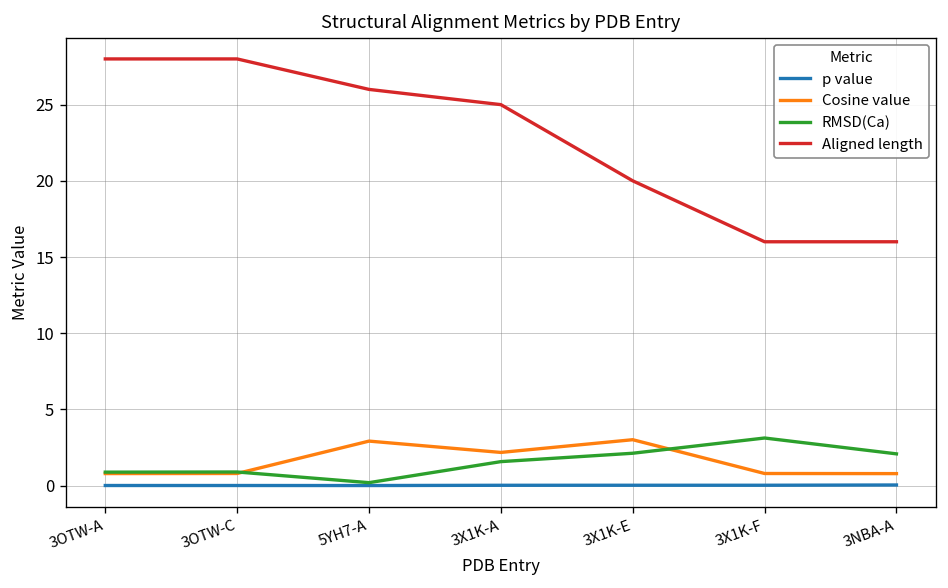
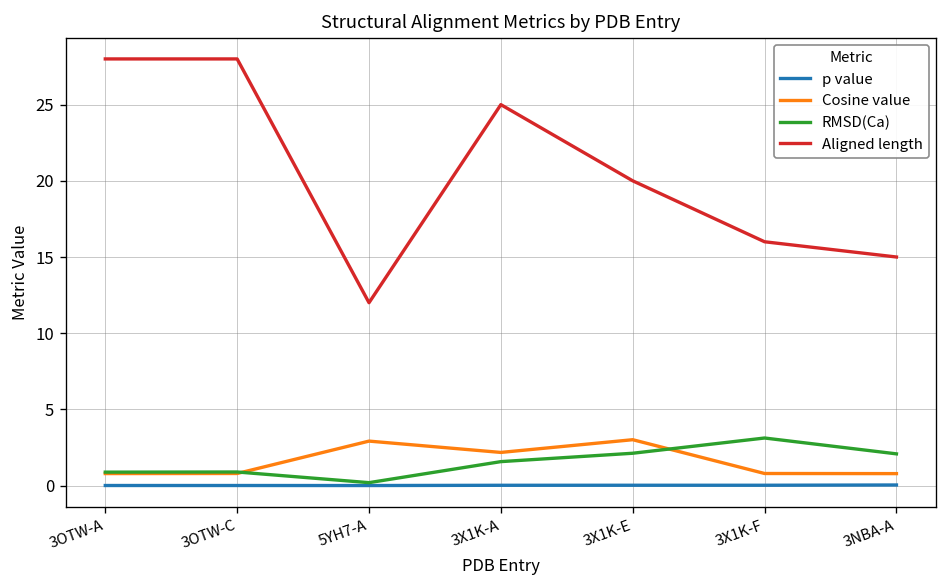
Aligned length, 5YH7-A: 26 -> 12
Aligned length, 3NBA-A: 16 -> 15
